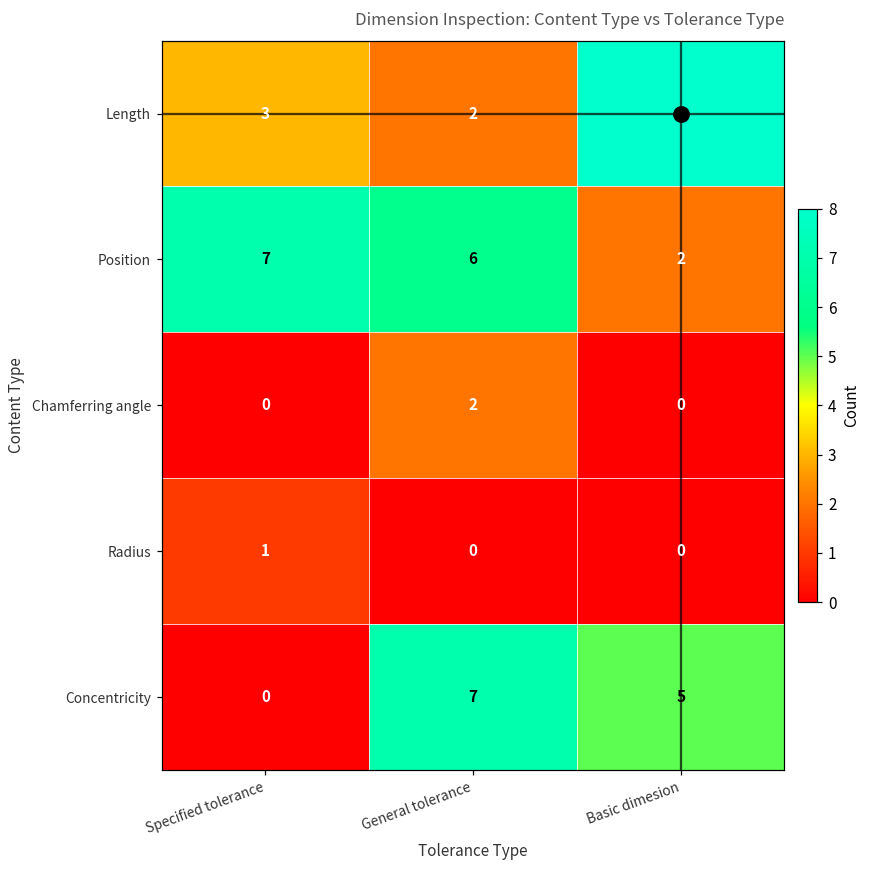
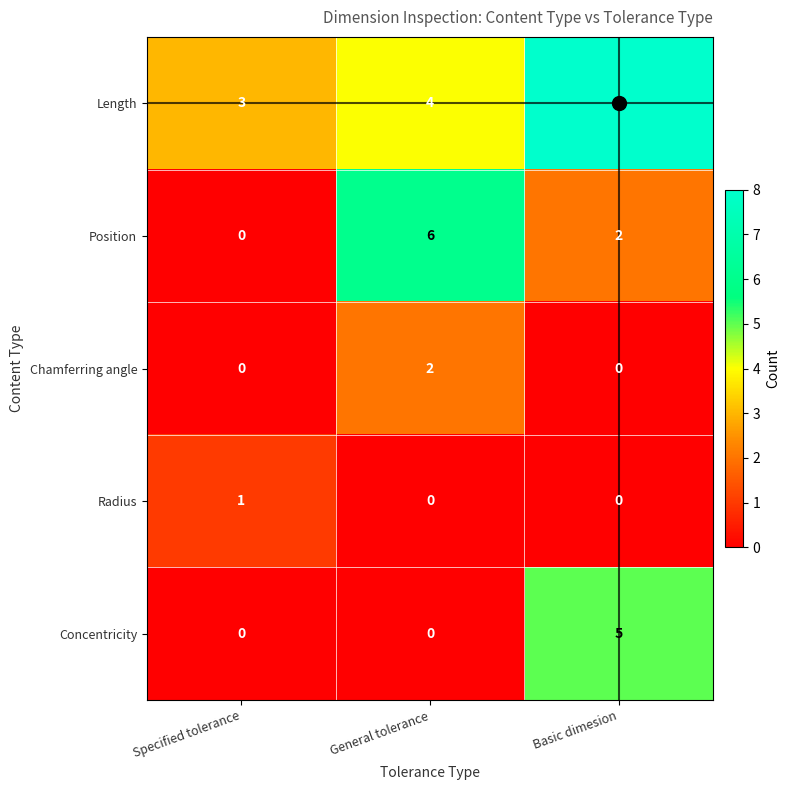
Length, General tolerance: 2 -> 4
Position, Specified tolerance: 7 -> 0
Concentricity, General tolerance: 7 -> 0
